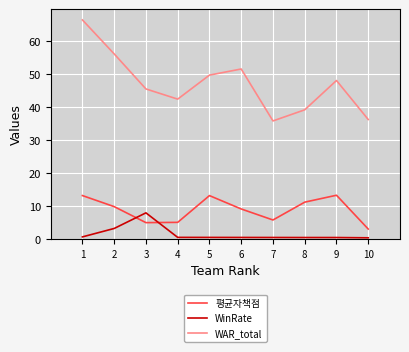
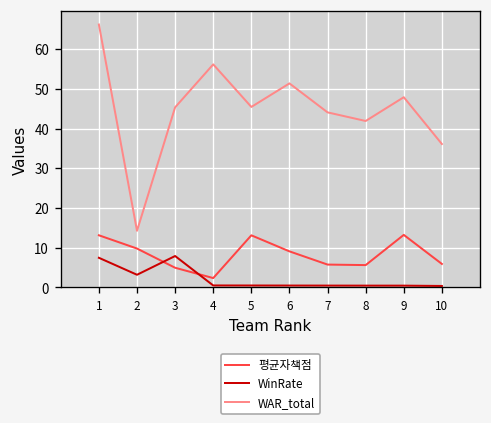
WinRate, 1: 1 -> 7
WAR_total, 2: 56 -> 14
평균자책점, 4: 5 -> 2
WAR_total, 4: 42 -> 56
WAR_total, 5: 50 -> 45
WAR_total, 7: 36 -> 44
평균자책점, 8: 11 -> 6
WAR_total, 8: 39 -> 42
평균자책점, 10: 3 -> 6
